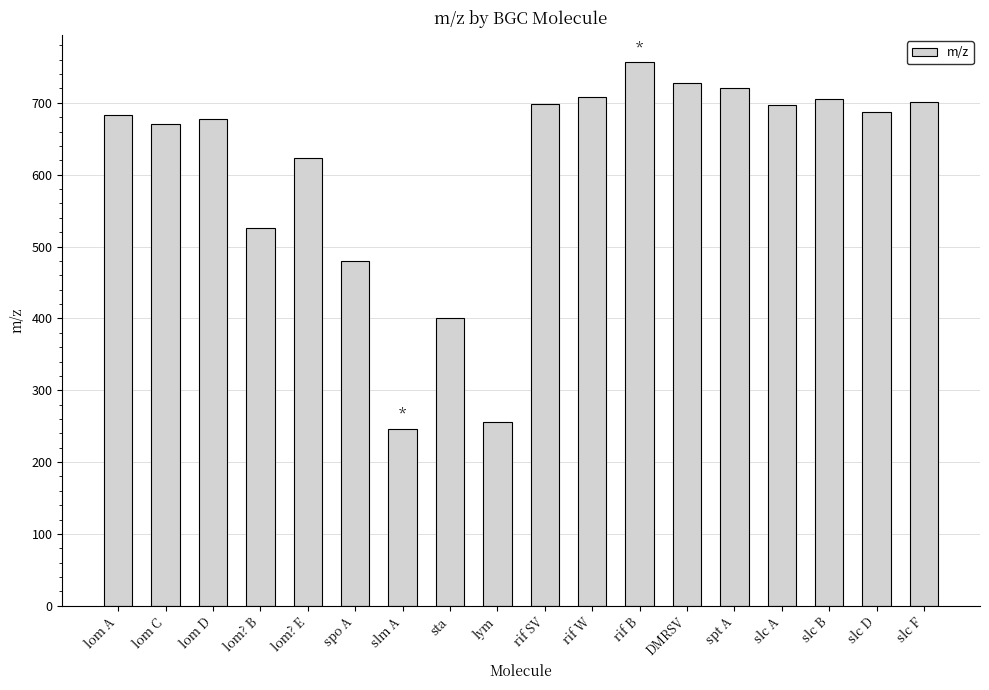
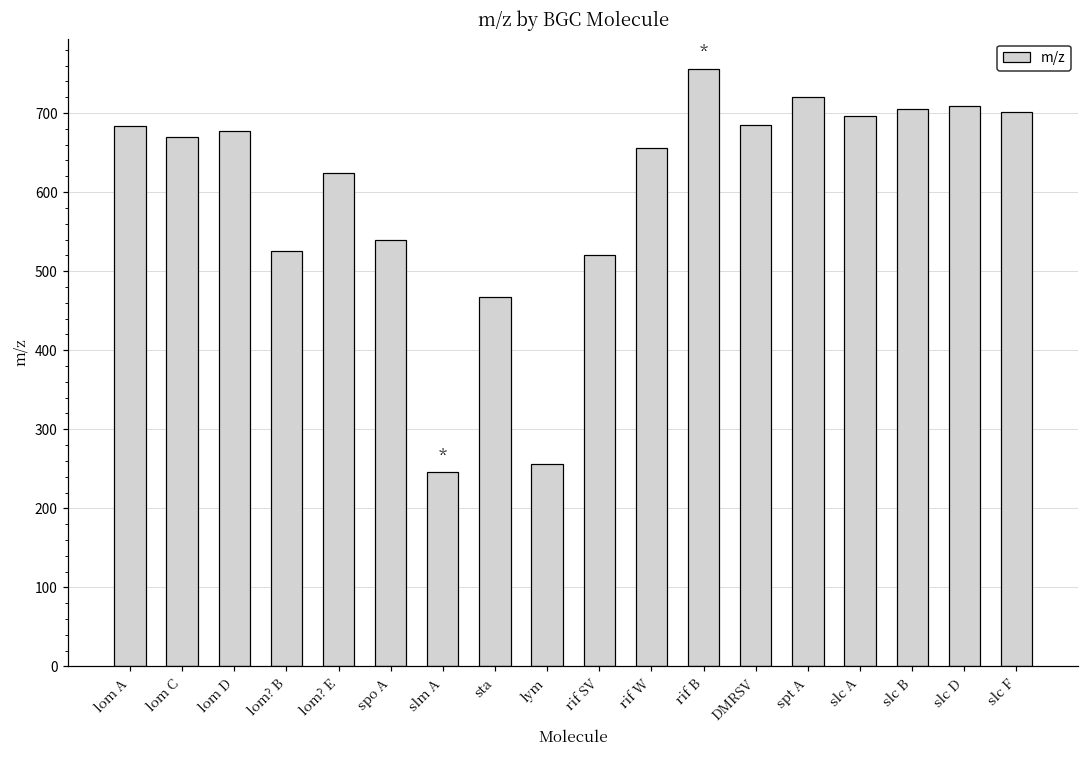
spo A: 480 -> 540
sta: 400 -> 470
rif SV: 700 -> 520
rif W: 710 -> 660
DMRSV: 730 -> 680
slc D: 690 -> 710
